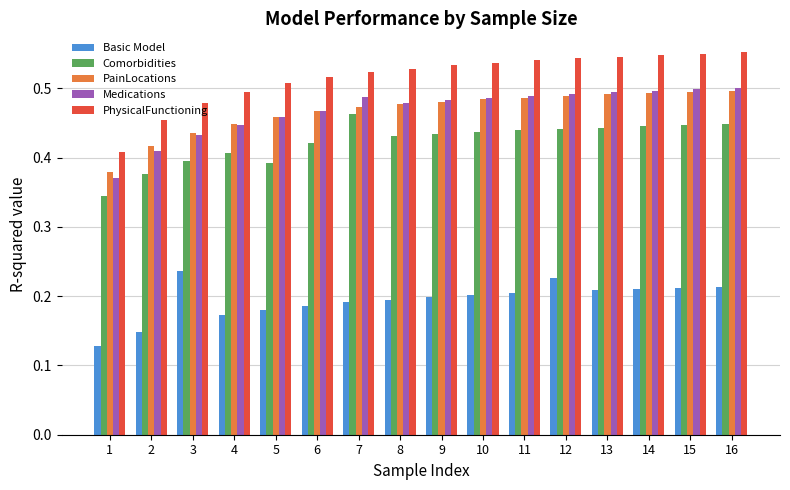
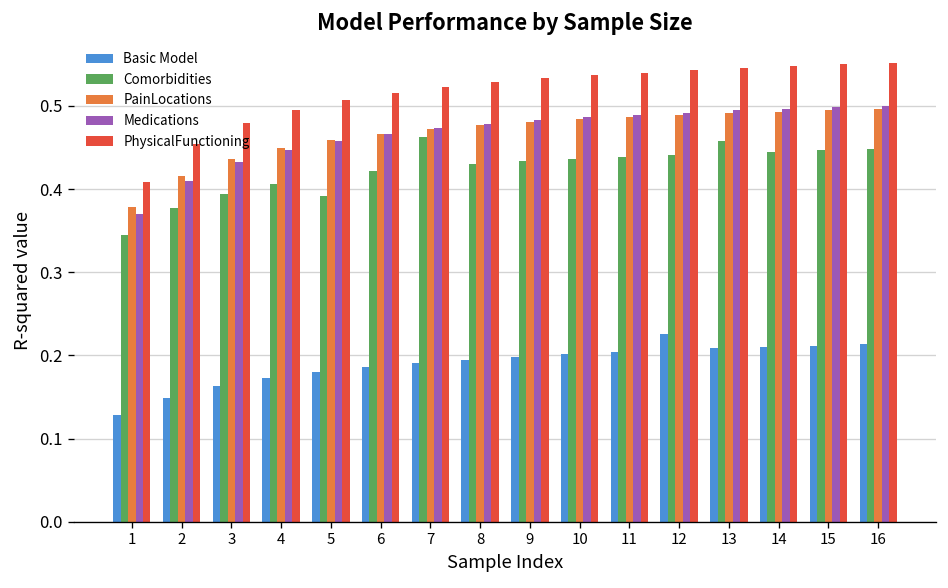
Basic Model, 3: 0.24 -> 0.16
Medications, 7: 0.49 -> 0.47
Comorbidities, 13: 0.44 -> 0.46
